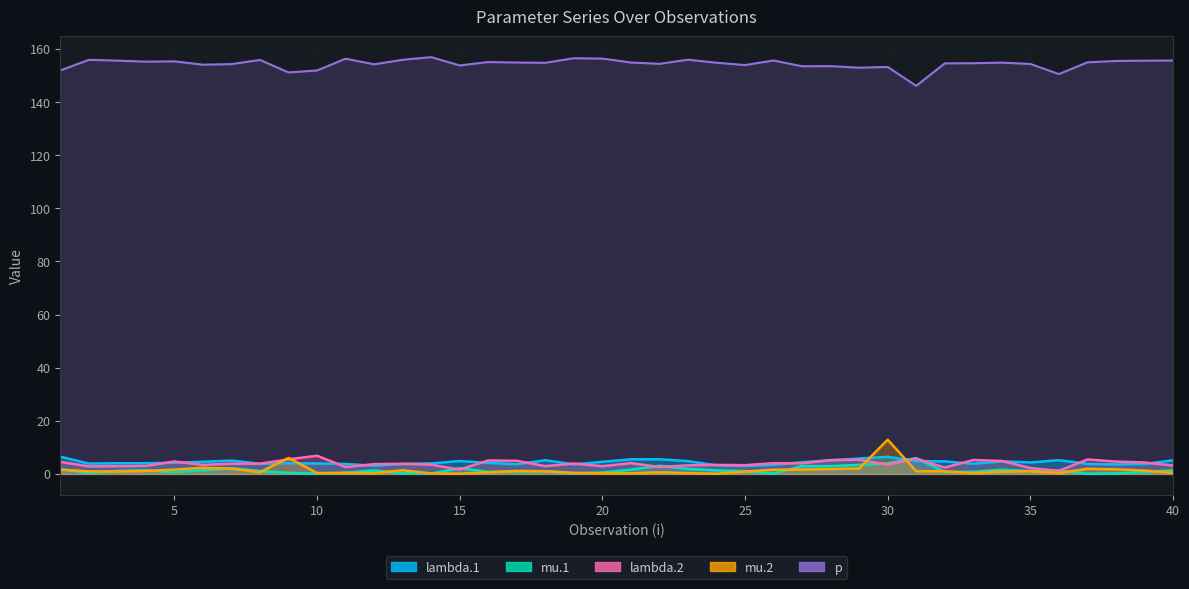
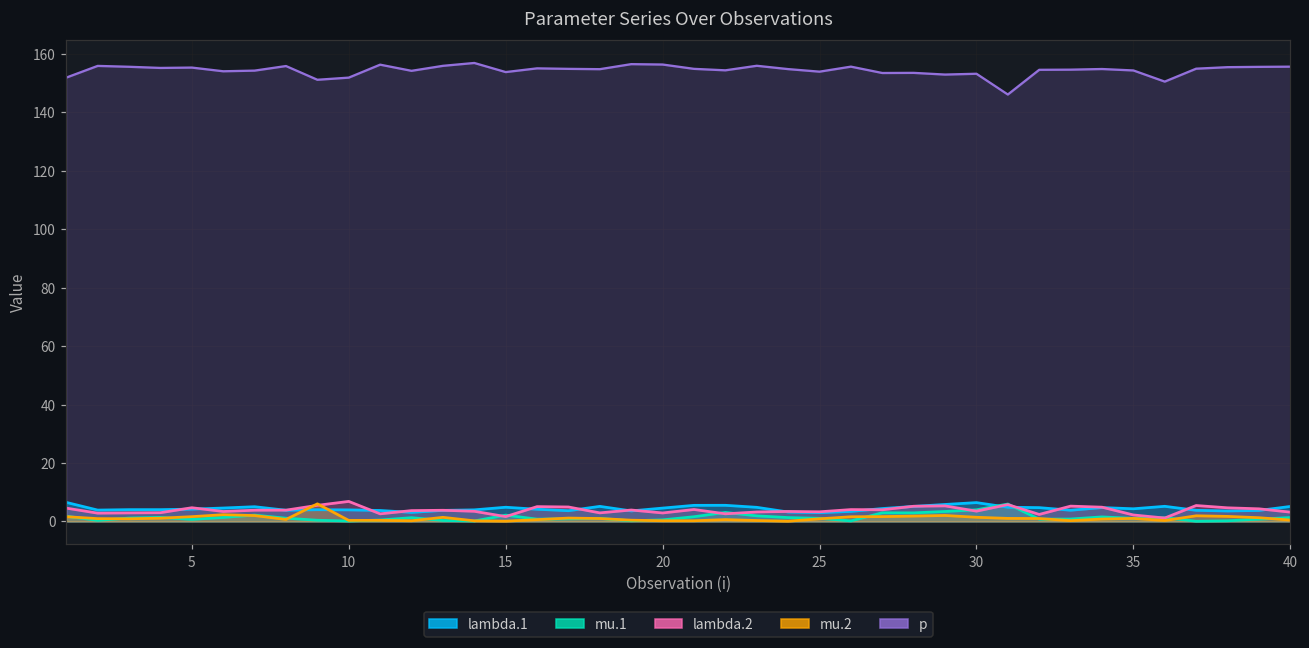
mu.2, 30: 13 -> 1
